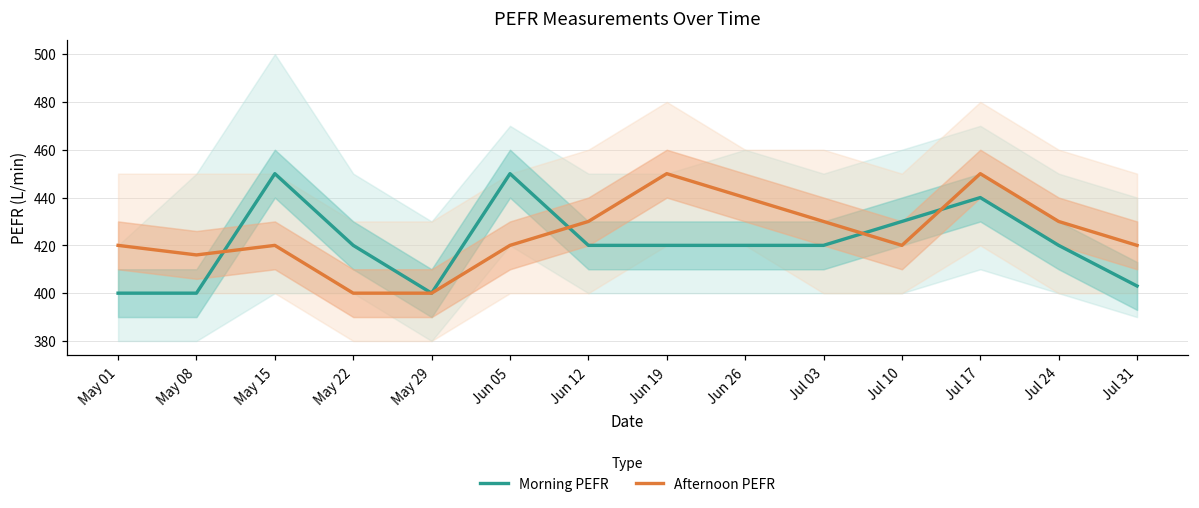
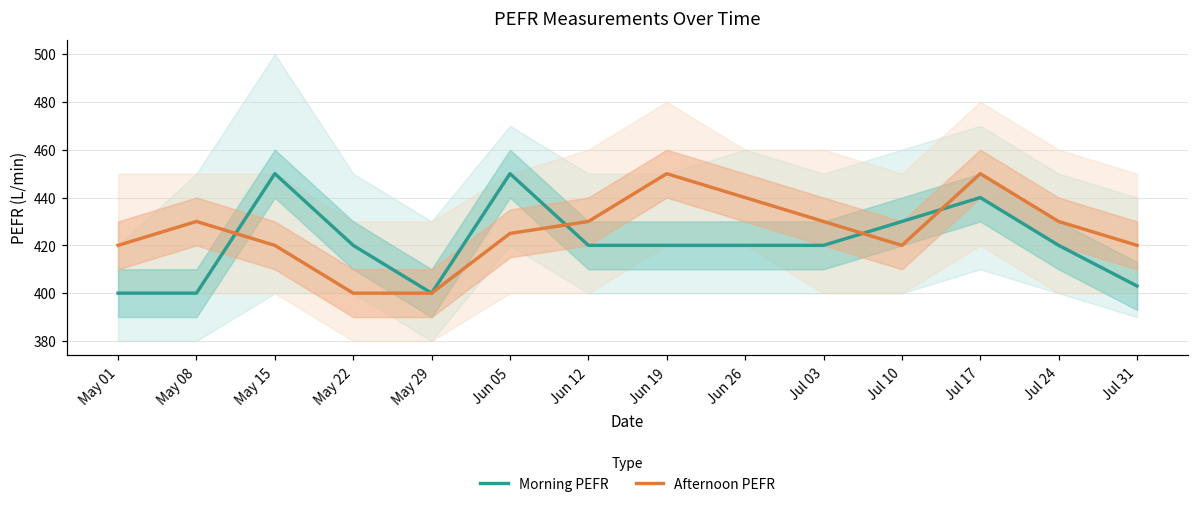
Afternoon PEFR, May 08: 416 -> 430
Afternoon PEFR, Jun 05: 420 -> 425
